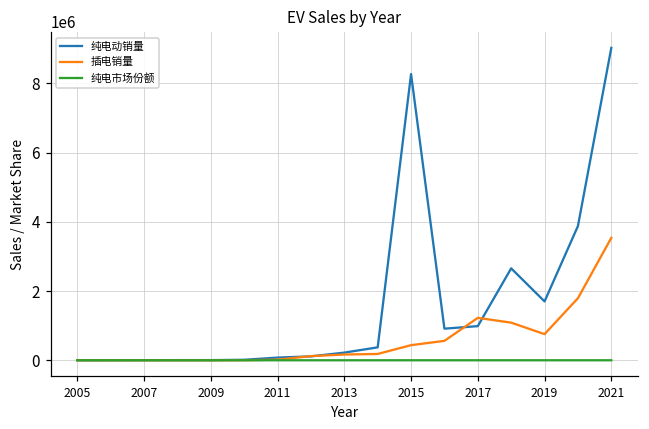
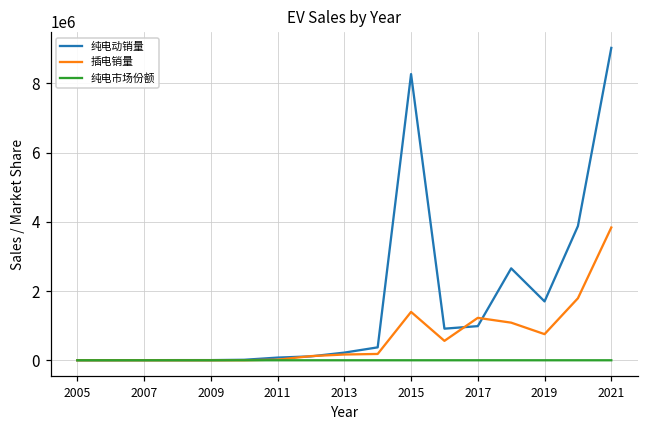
插电销量, 2015: 400000 -> 1400000
插电销量, 2021: 3500000 -> 3800000
